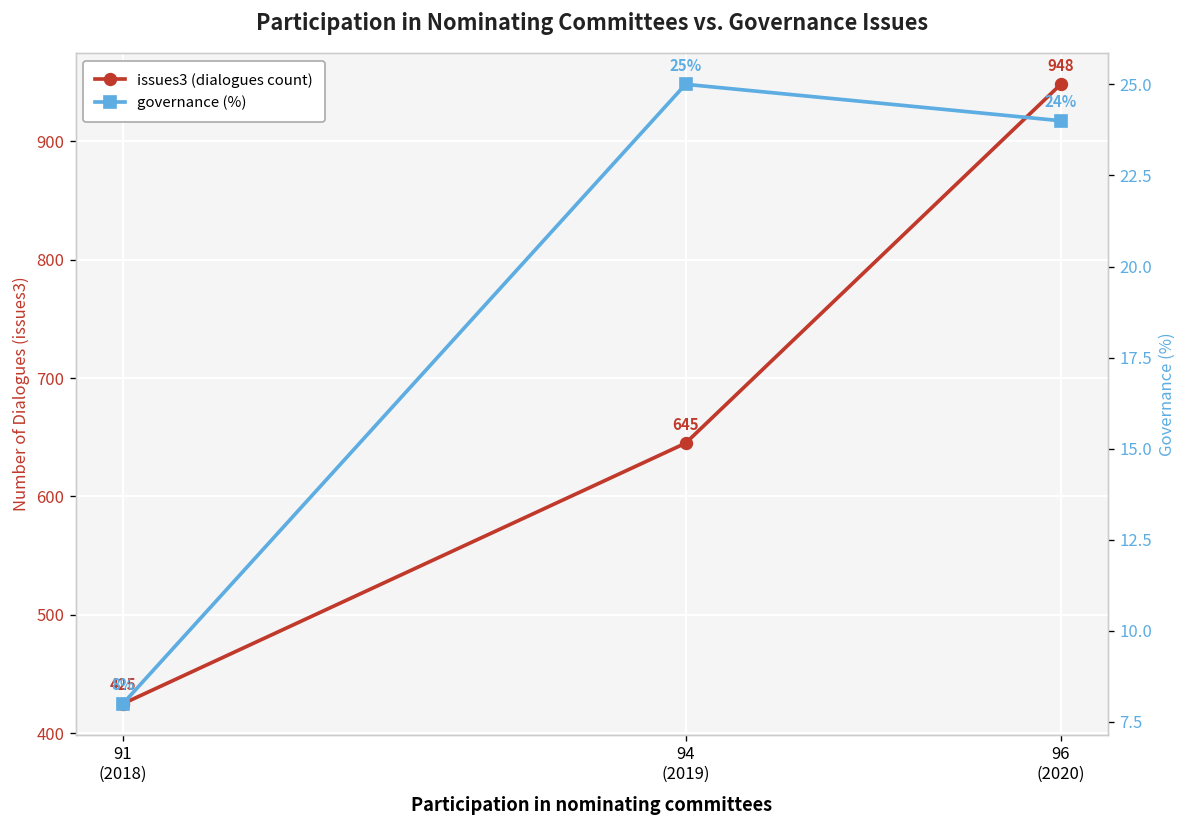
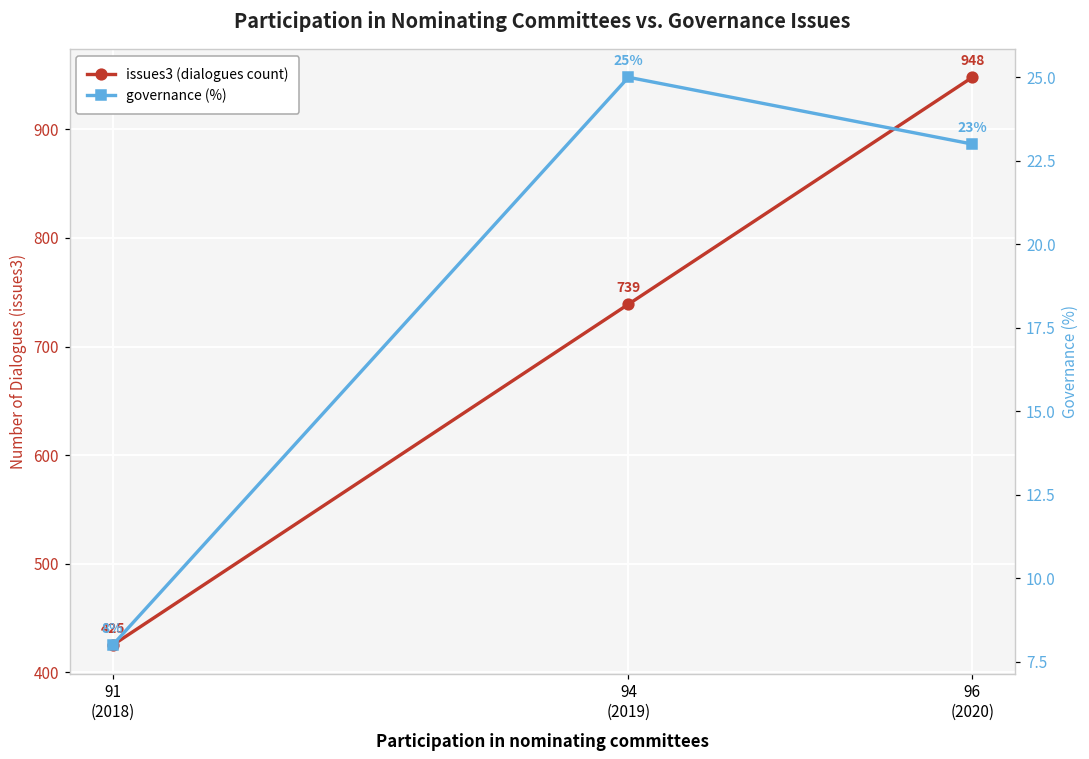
issues3 (dialogues count), 94 (2019): 645 -> 739
governance (%), 96 (2020): 24% -> 23%
